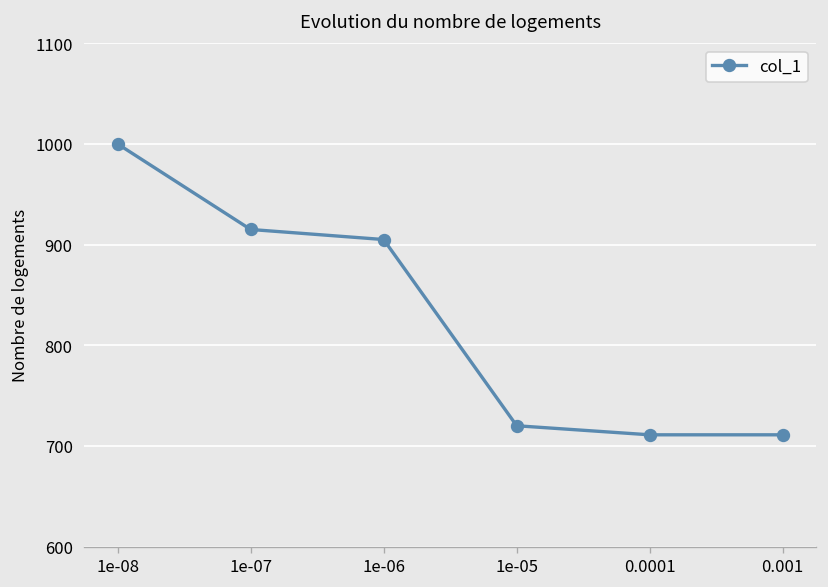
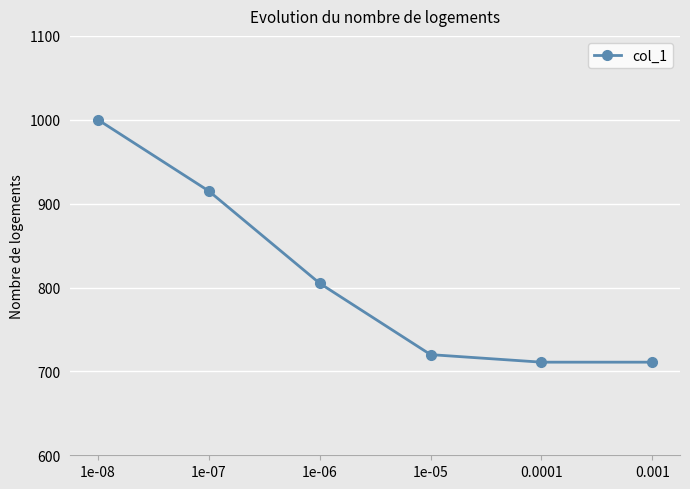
1e-06: 910 -> 810
